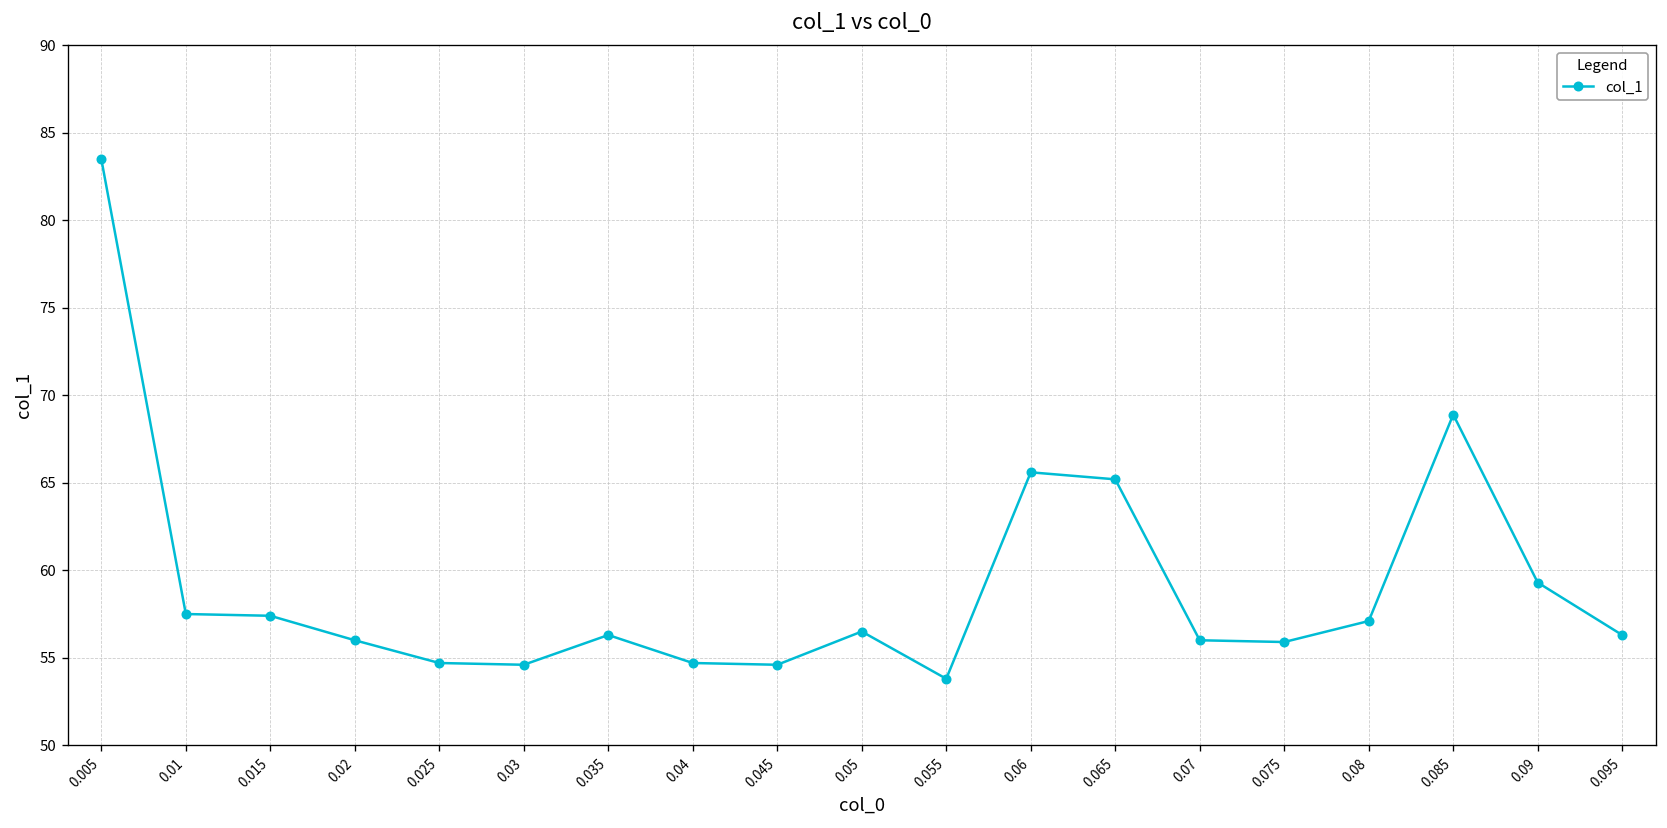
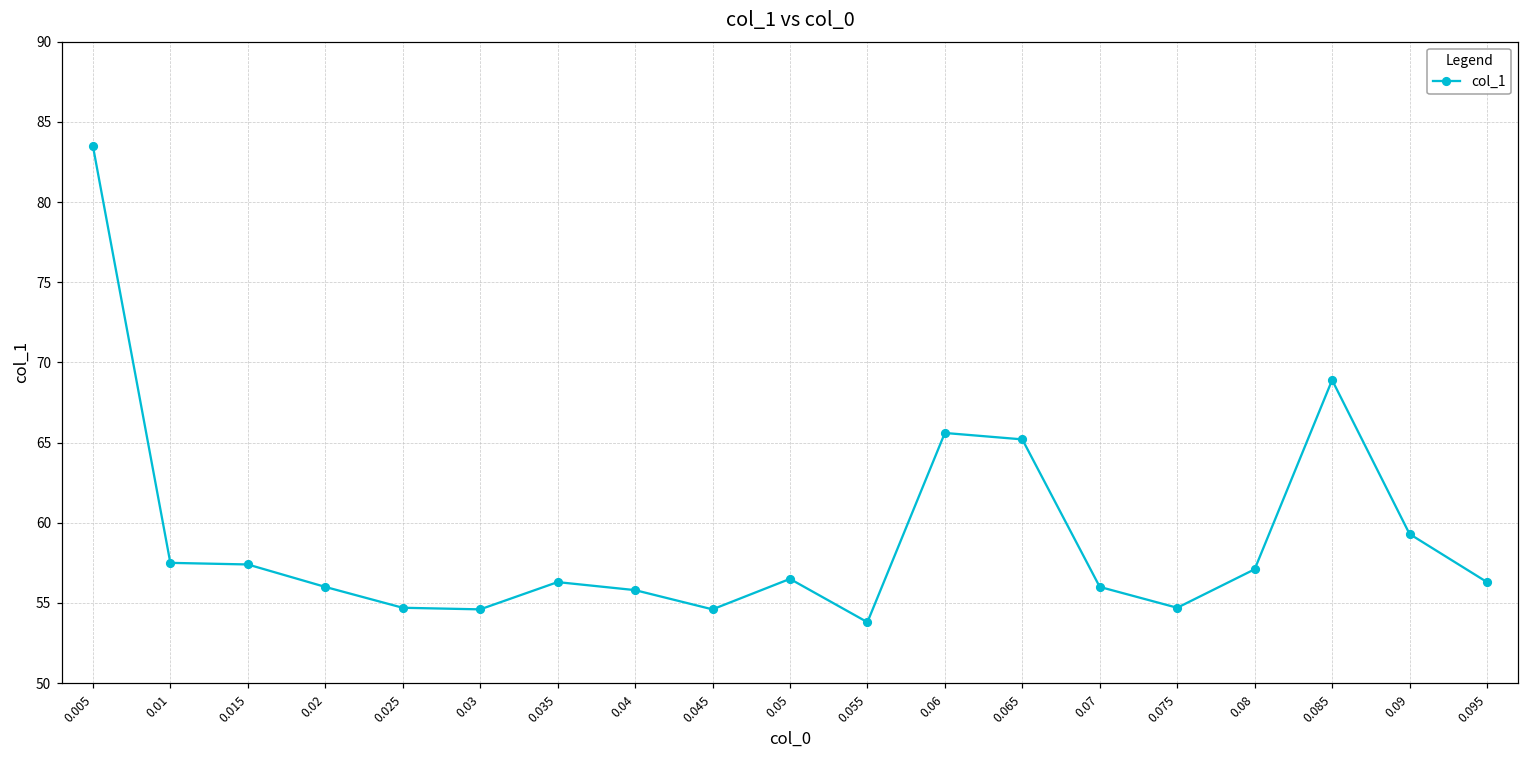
0.04: 54.7 -> 55.8
0.075: 55.9 -> 54.7
